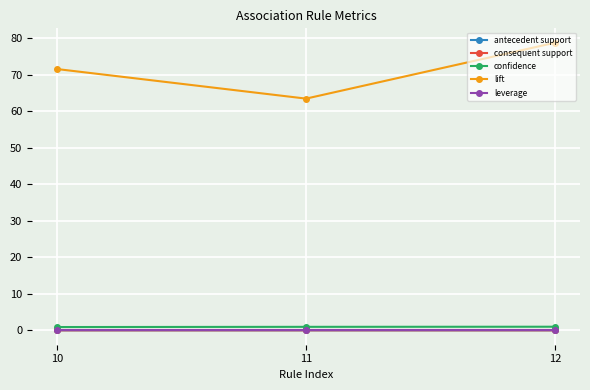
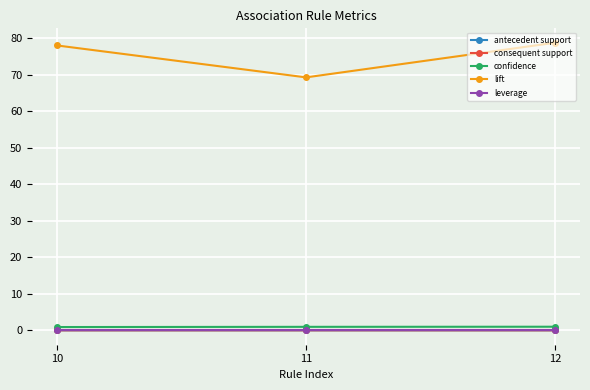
lift, 10: 72 -> 78
lift, 11: 63 -> 69
